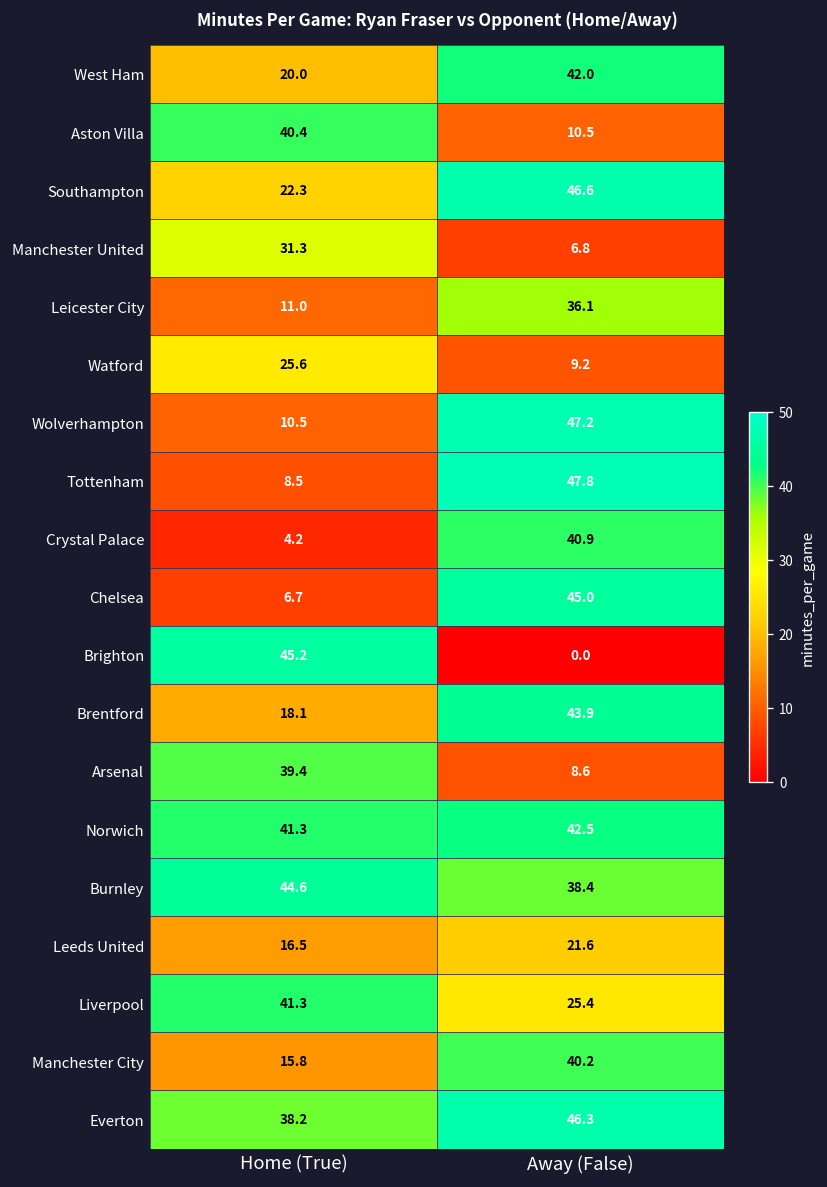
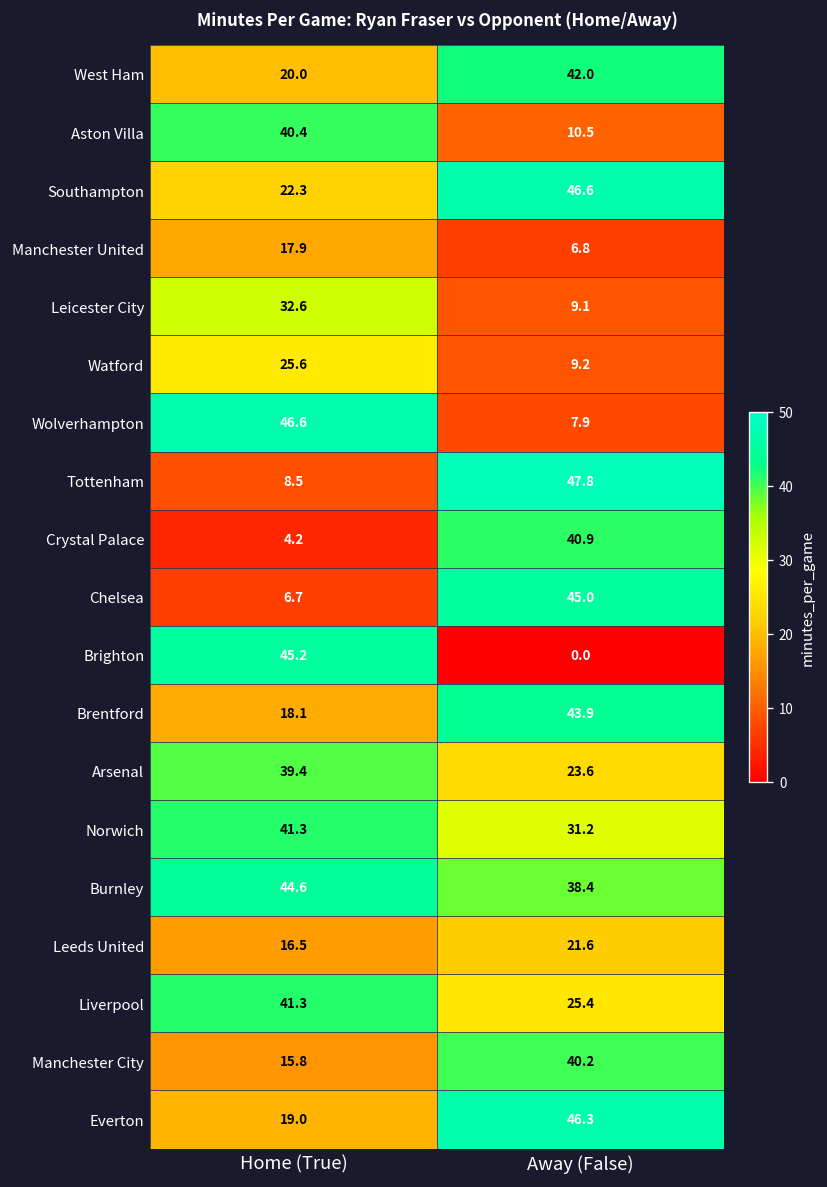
Manchester United, Home (True): 31.3 -> 17.9
Leicester City, Home (True): 11.0 -> 32.6
Leicester City, Away (False): 36.1 -> 9.1
Wolverhampton, Home (True): 10.5 -> 46.6
Wolverhampton, Away (False): 47.2 -> 7.9
Arsenal, Away (False): 8.6 -> 23.6
Norwich, Away (False): 42.5 -> 31.2
Everton, Home (True): 38.2 -> 19.0
